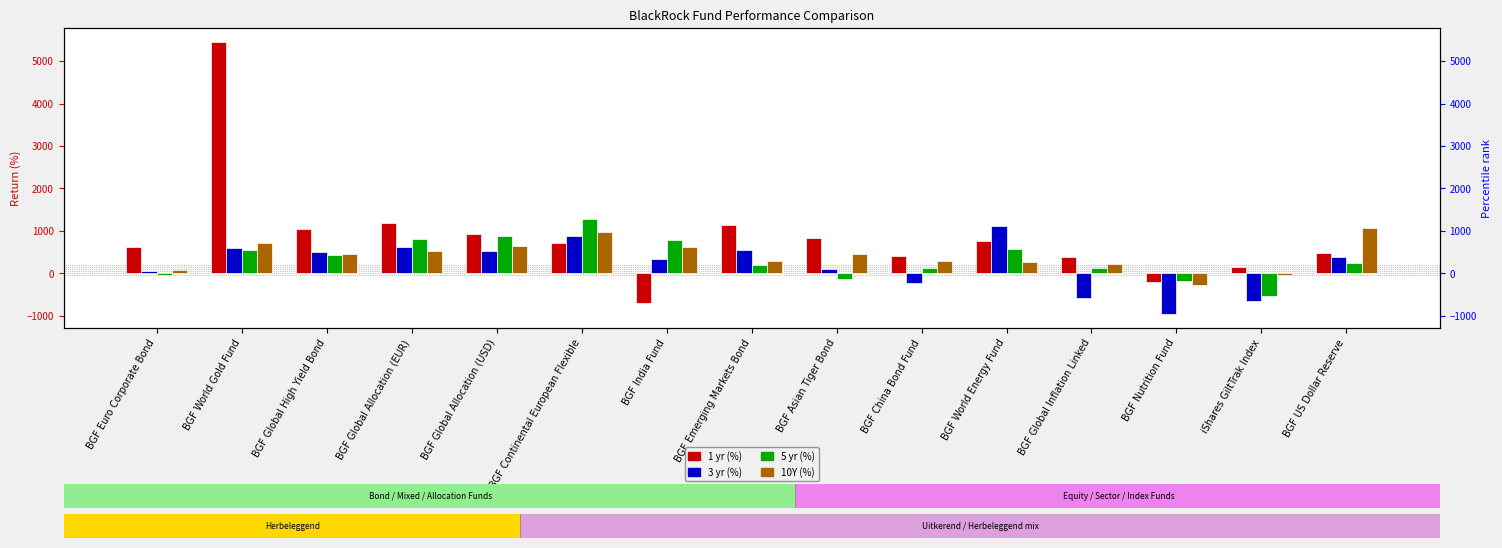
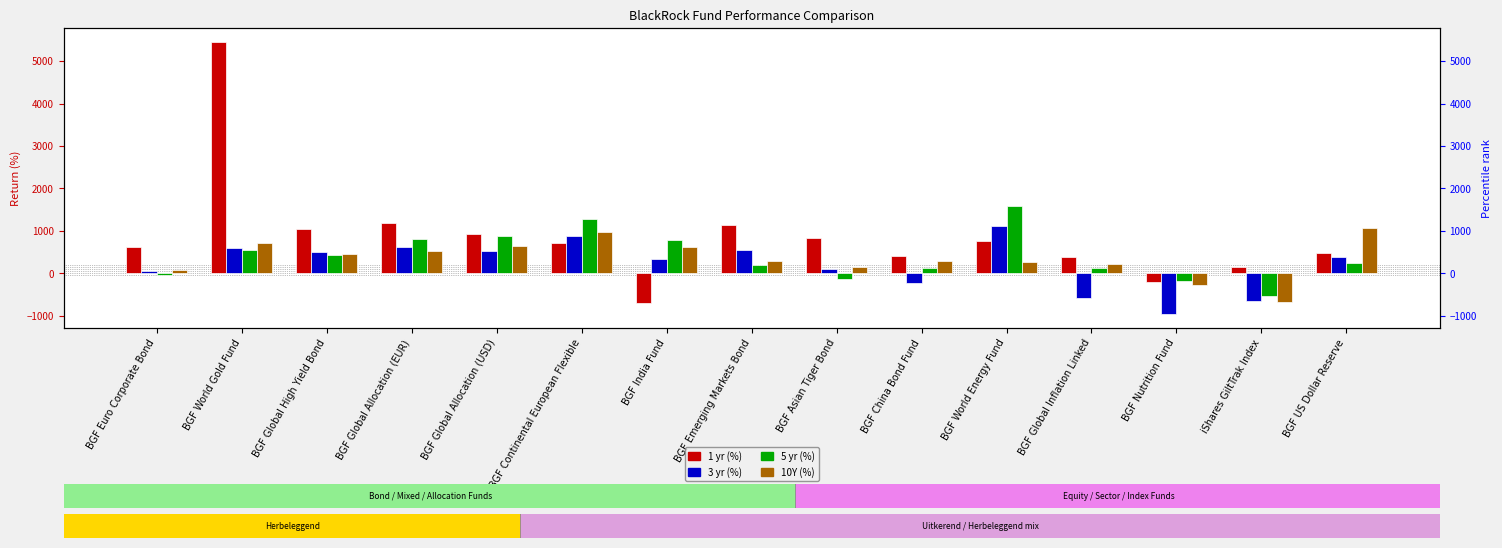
10Y (%), BGF Asian Tiger Bond: 400 -> 100
5 yr (%), BGF World Energy Fund: 600 -> 1600
10Y (%), iShares GiltTrak Index: 0 -> -700
